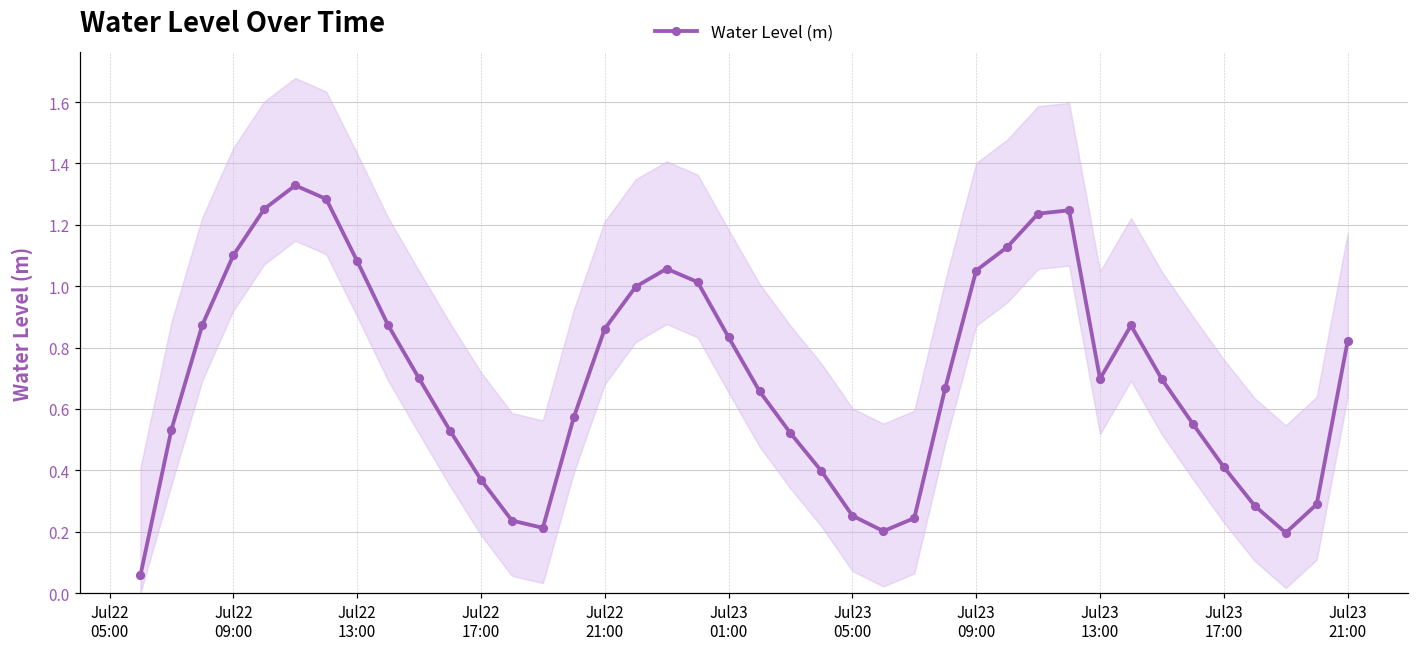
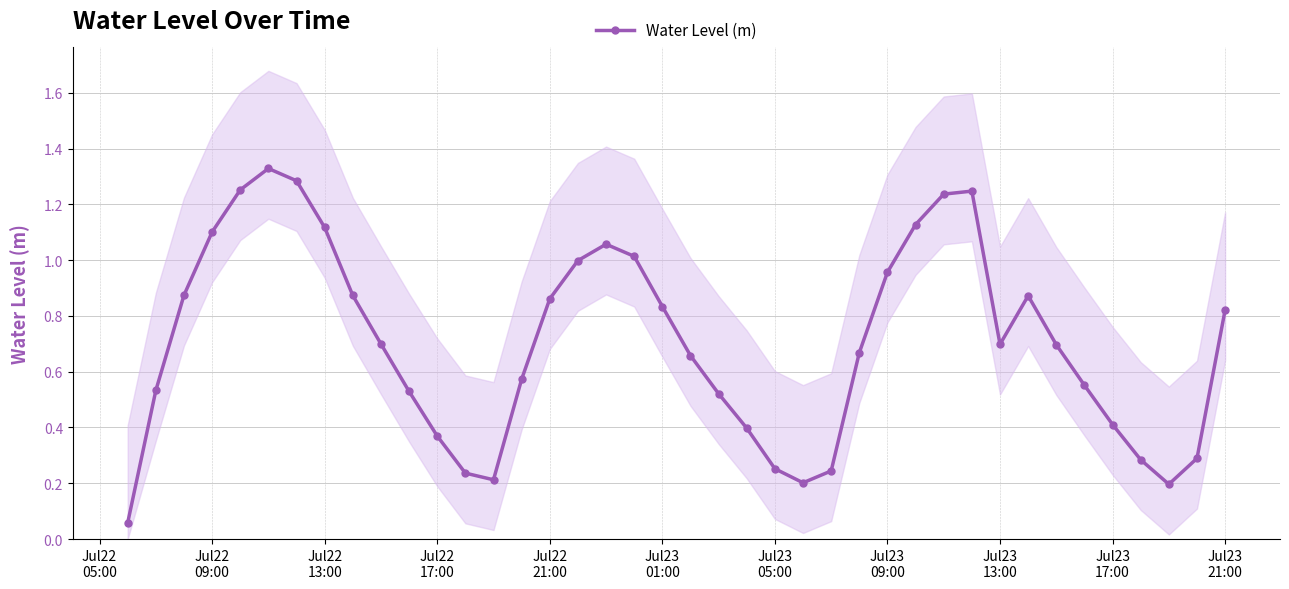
Water Level (m), Jul22 13:00: 1.08 -> 1.12
Water Level (m), Jul23 09:00: 1.05 -> 0.96
